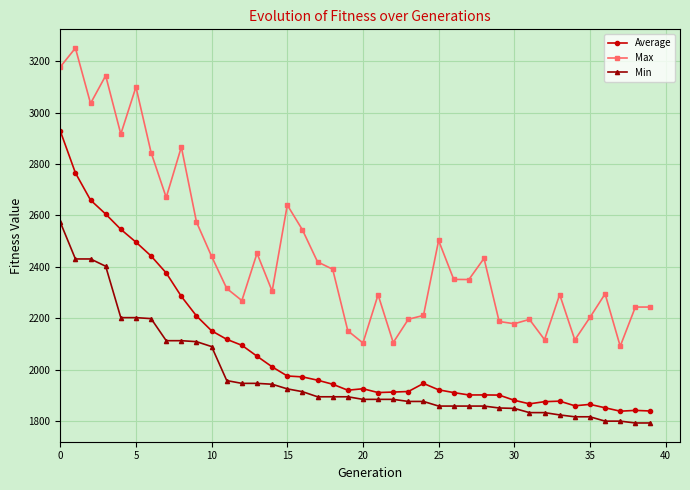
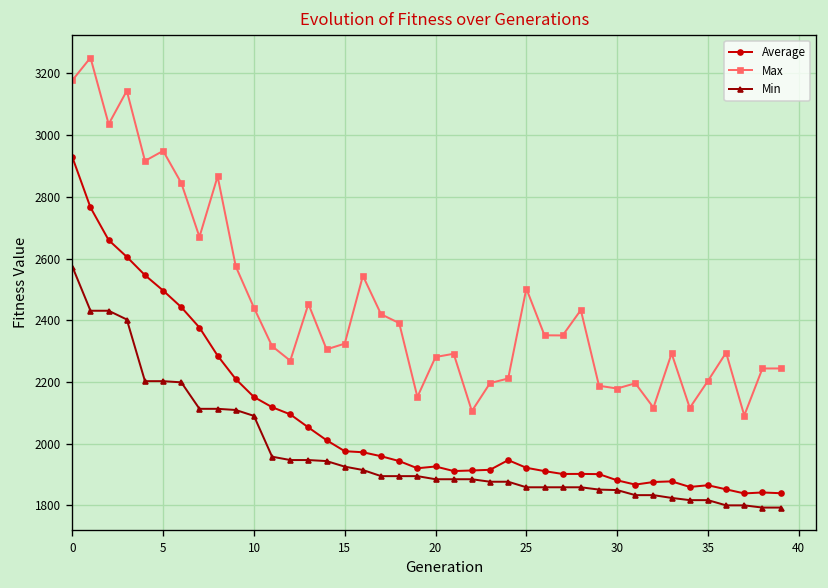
Max, 5: 3100 -> 2950
Max, 15: 2640 -> 2320
Max, 20: 2100 -> 2280
